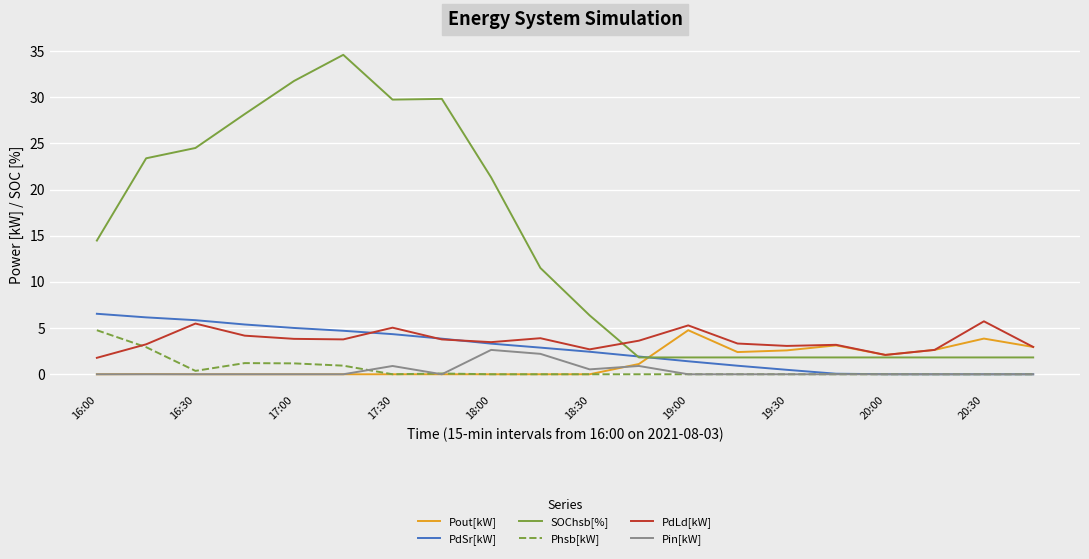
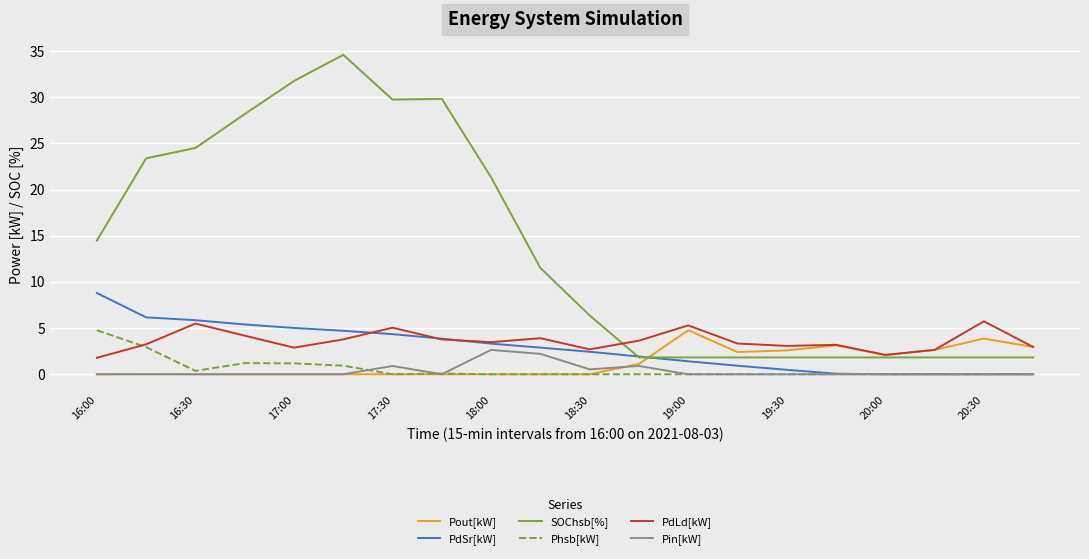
PdSr[kW], 16:00: 7 -> 9
PdLd[kW], 17:00: 4 -> 3
